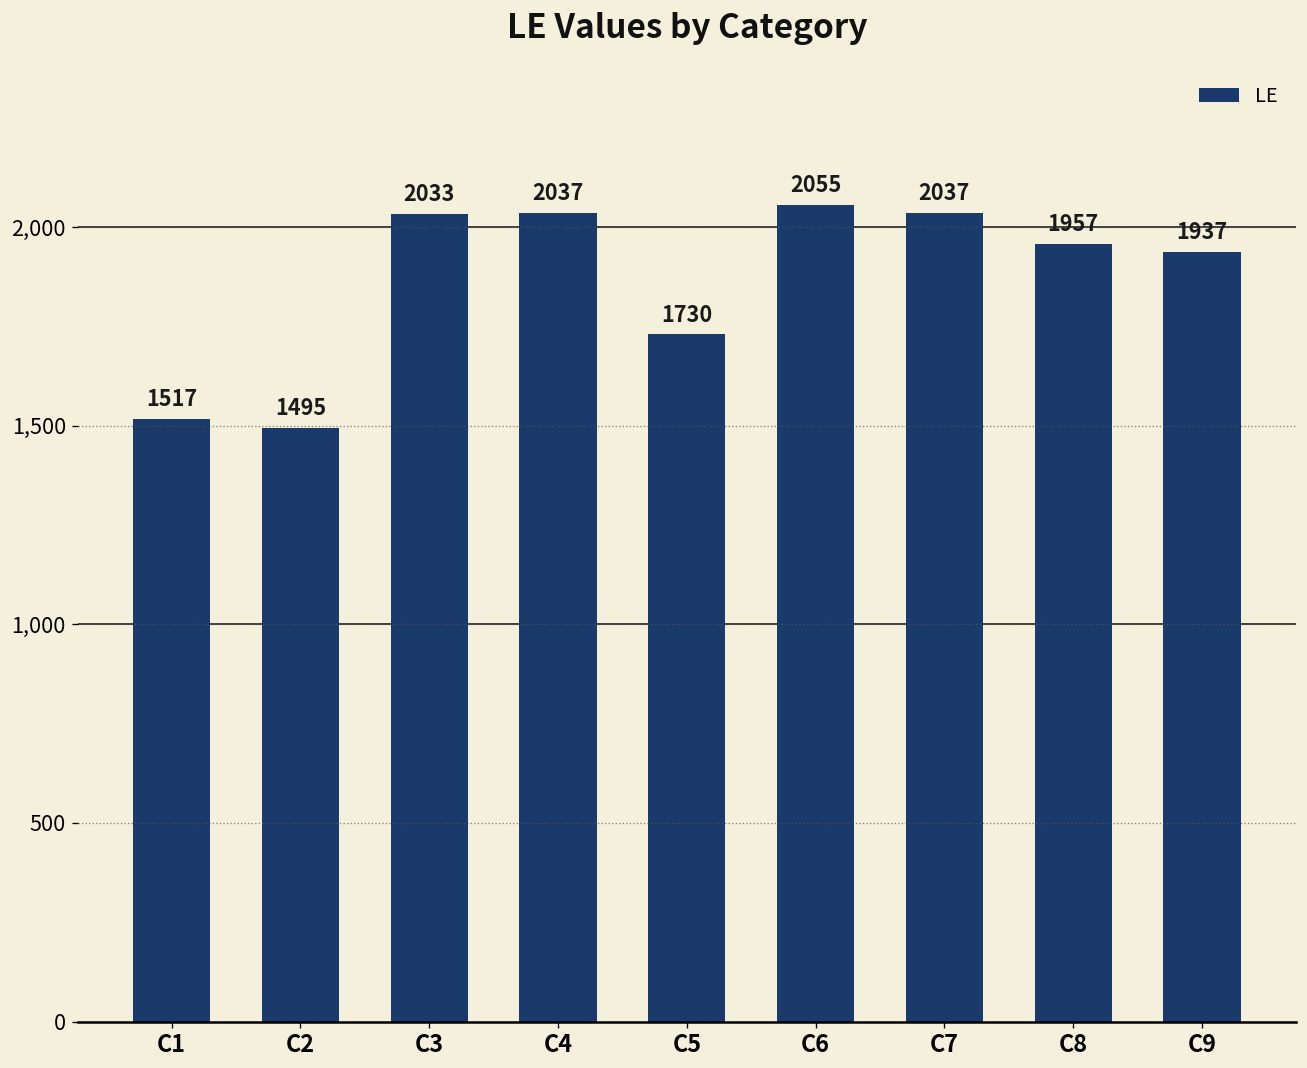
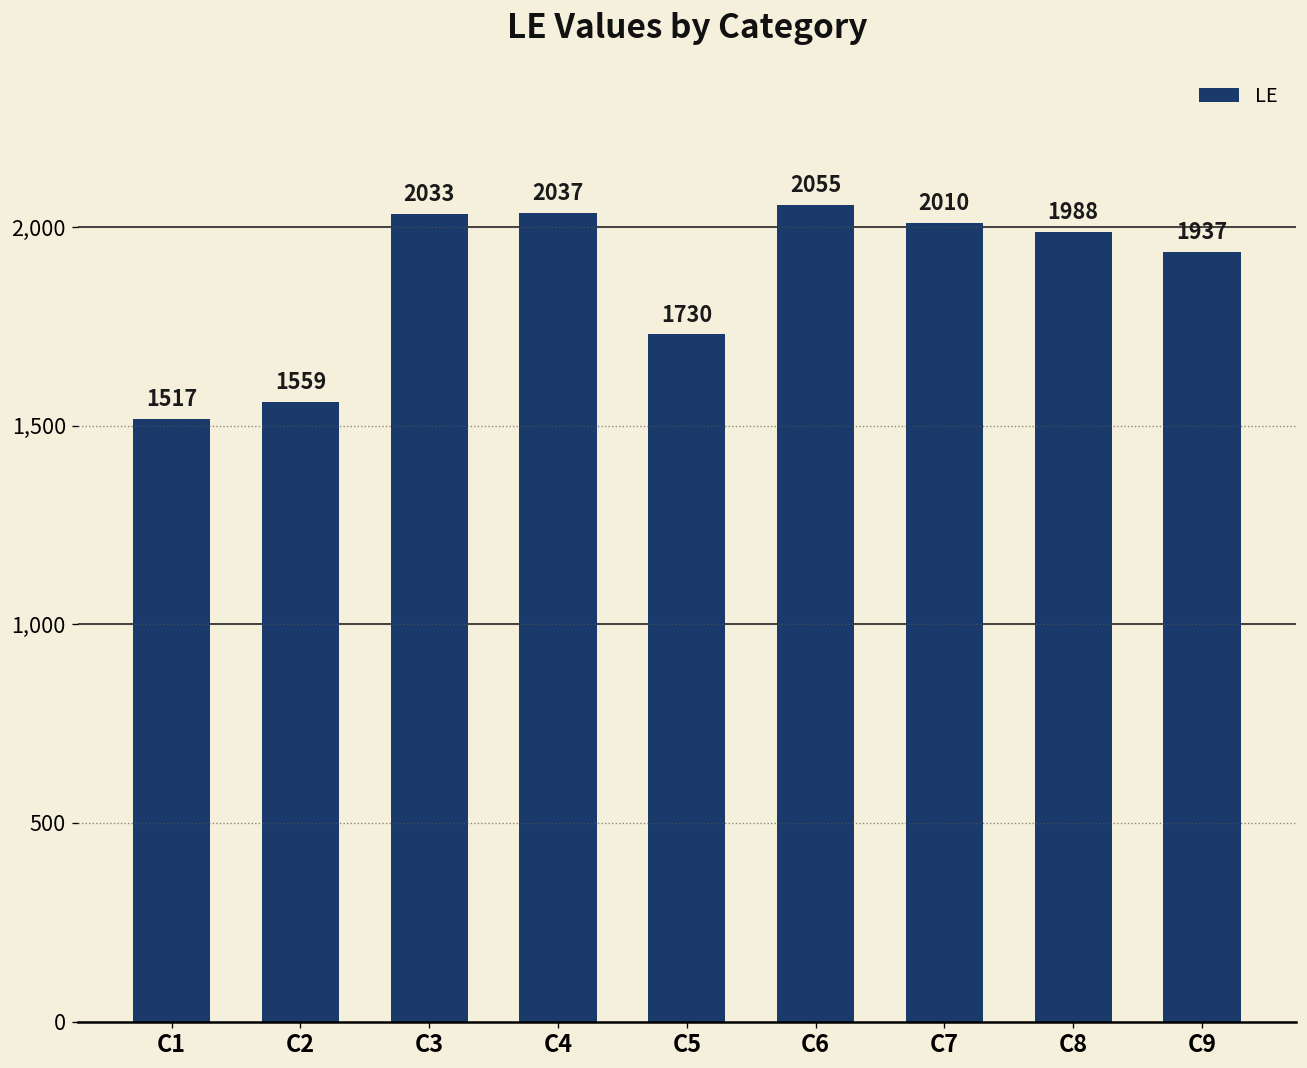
C2: 1495 -> 1559
C7: 2037 -> 2010
C8: 1957 -> 1988
